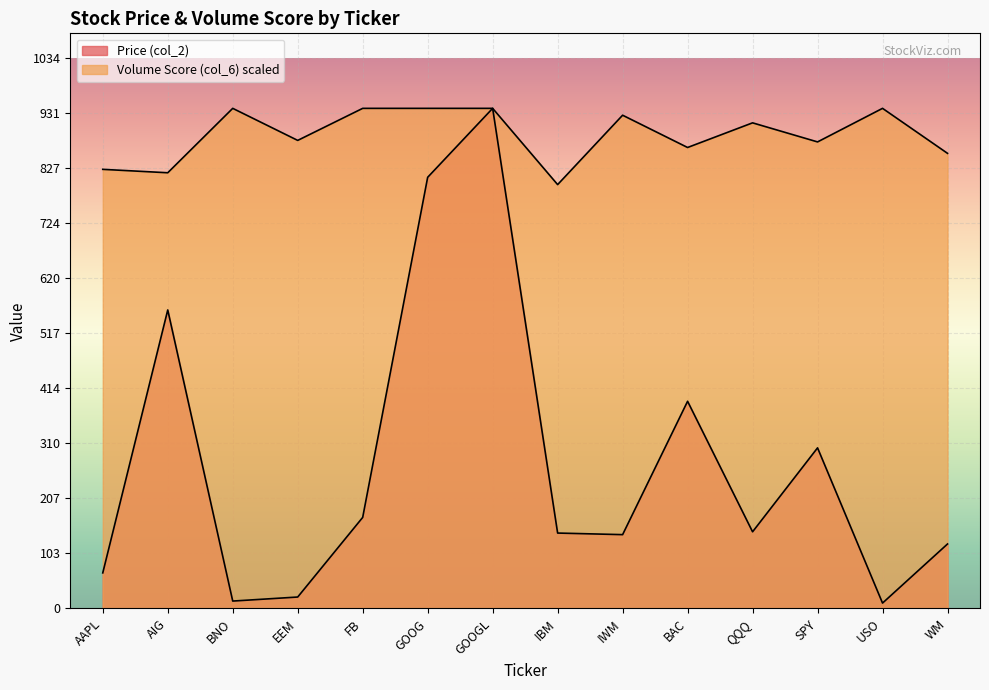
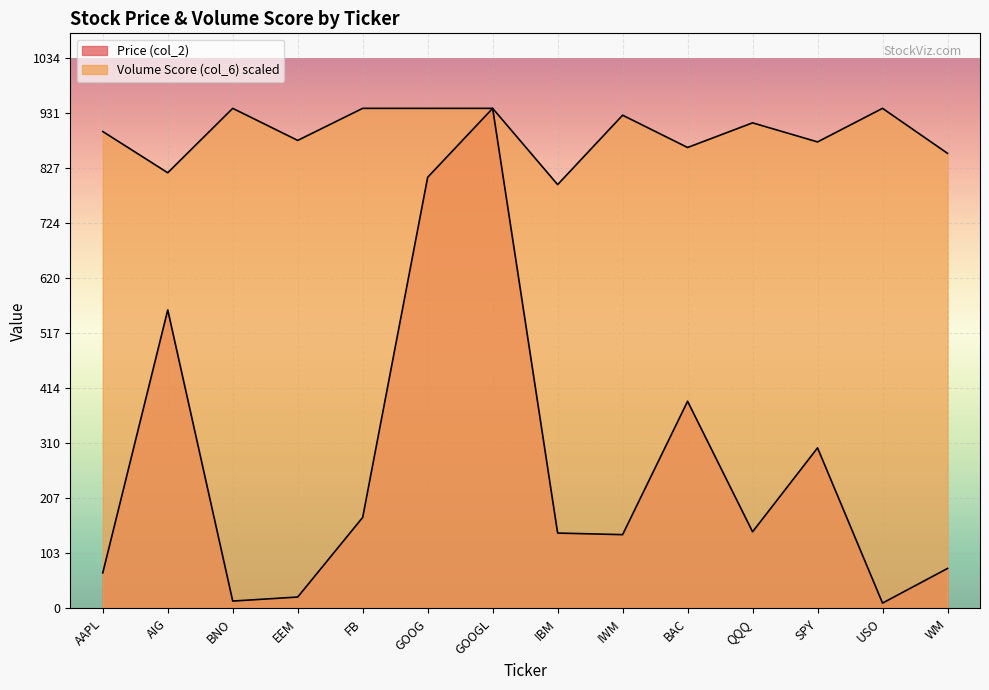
Volume Score (col_6) scaled, AAPL: 830 -> 900
Price (col_2), WM: 120 -> 80
